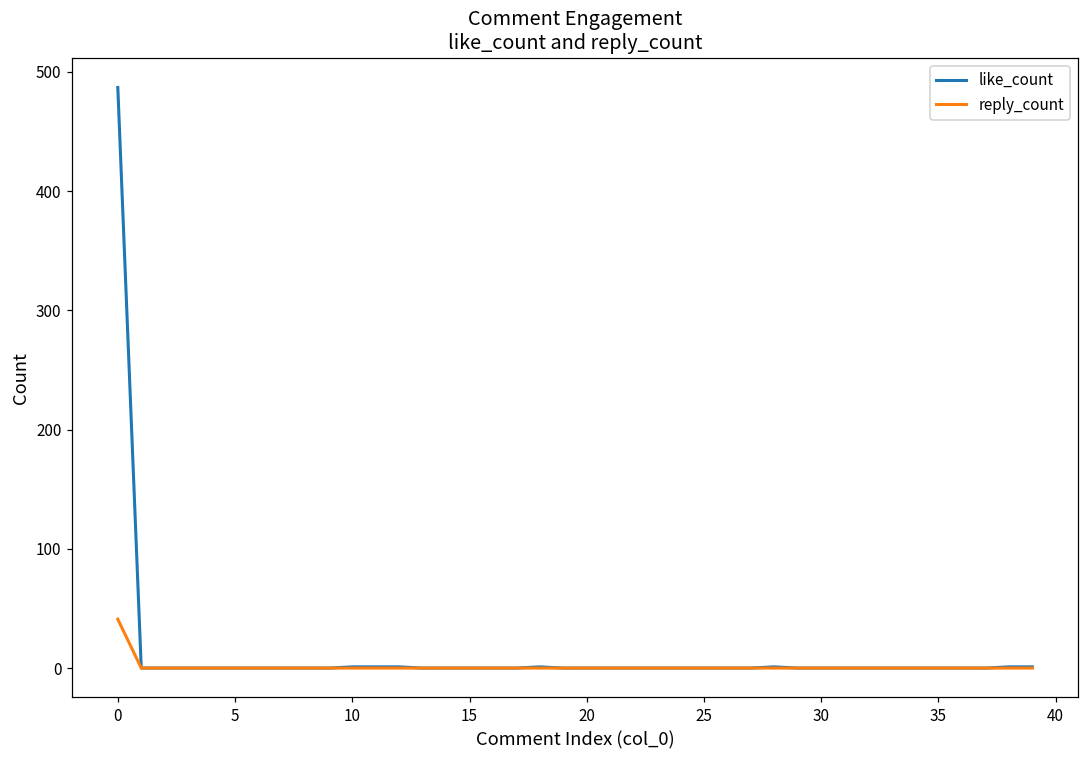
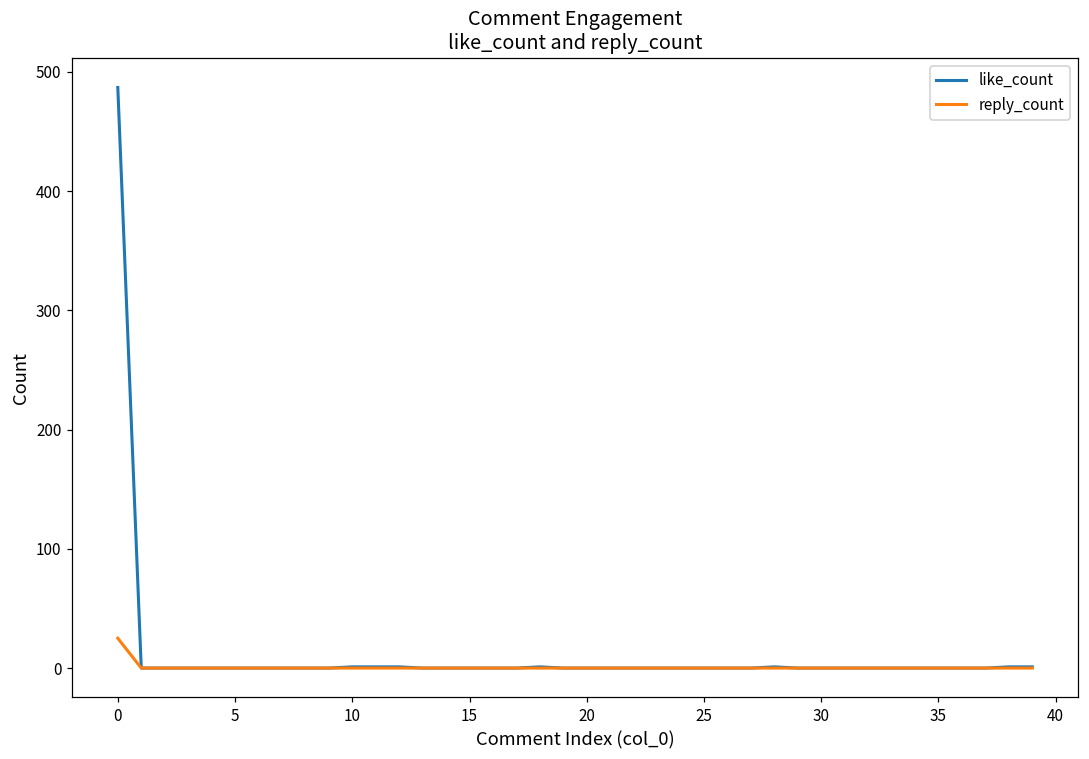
reply_count, 0: 41 -> 25
